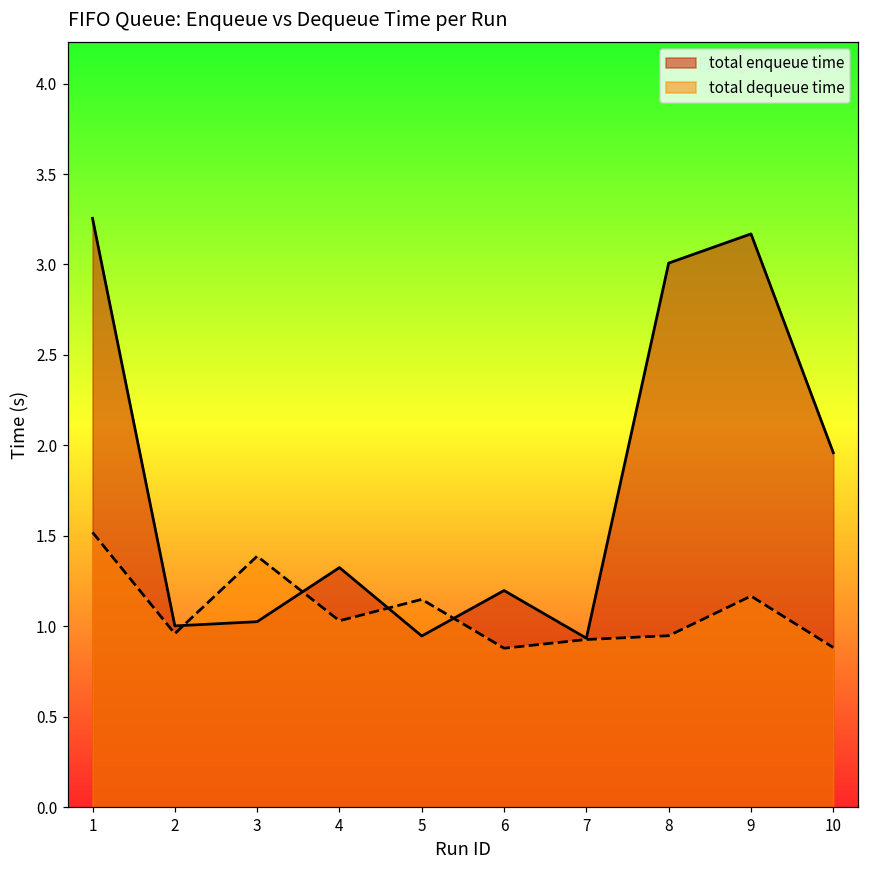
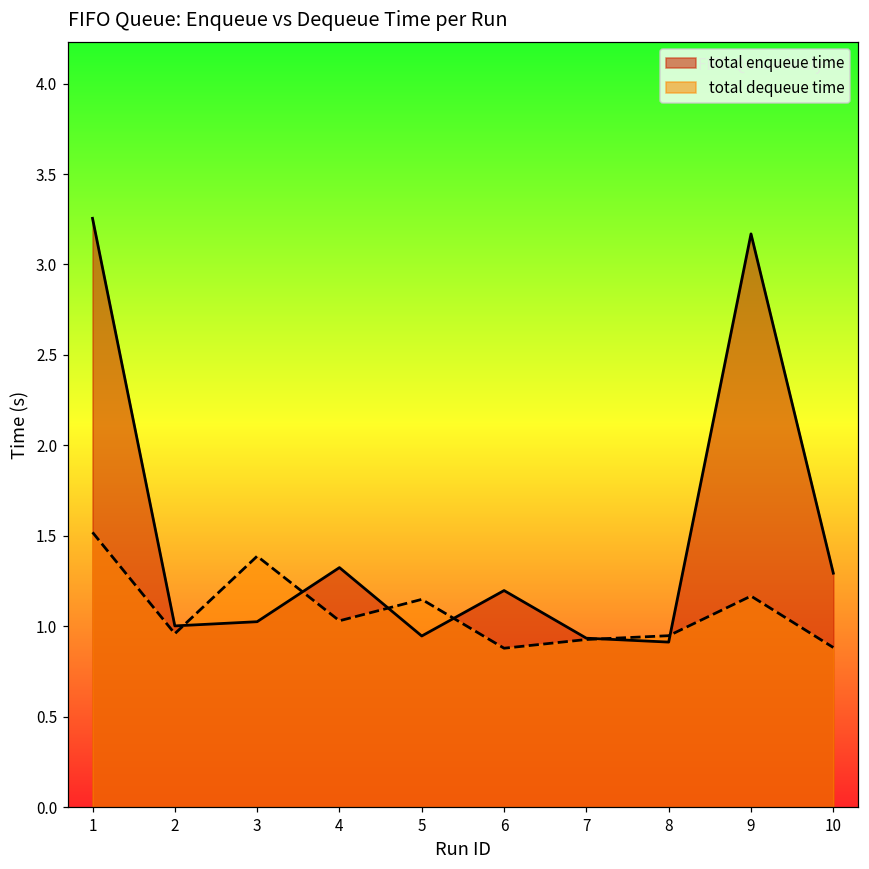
total enqueue time, 8: 3.01 -> 0.91
total enqueue time, 10: 1.96 -> 1.29
